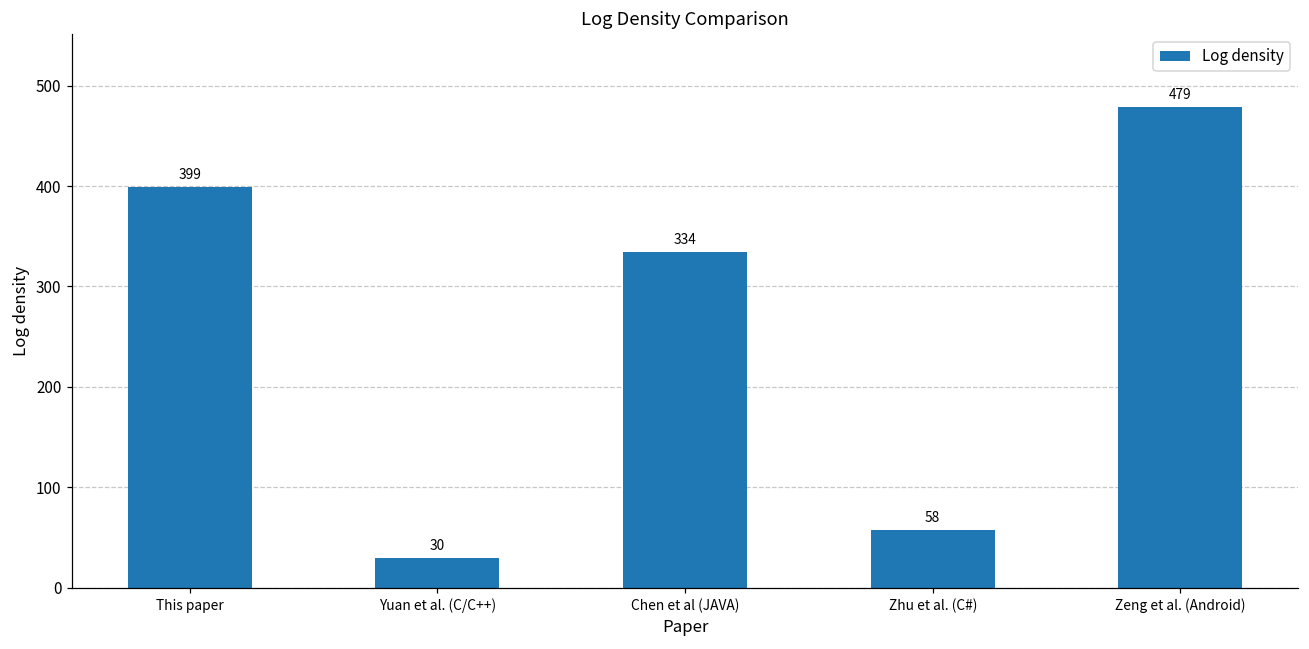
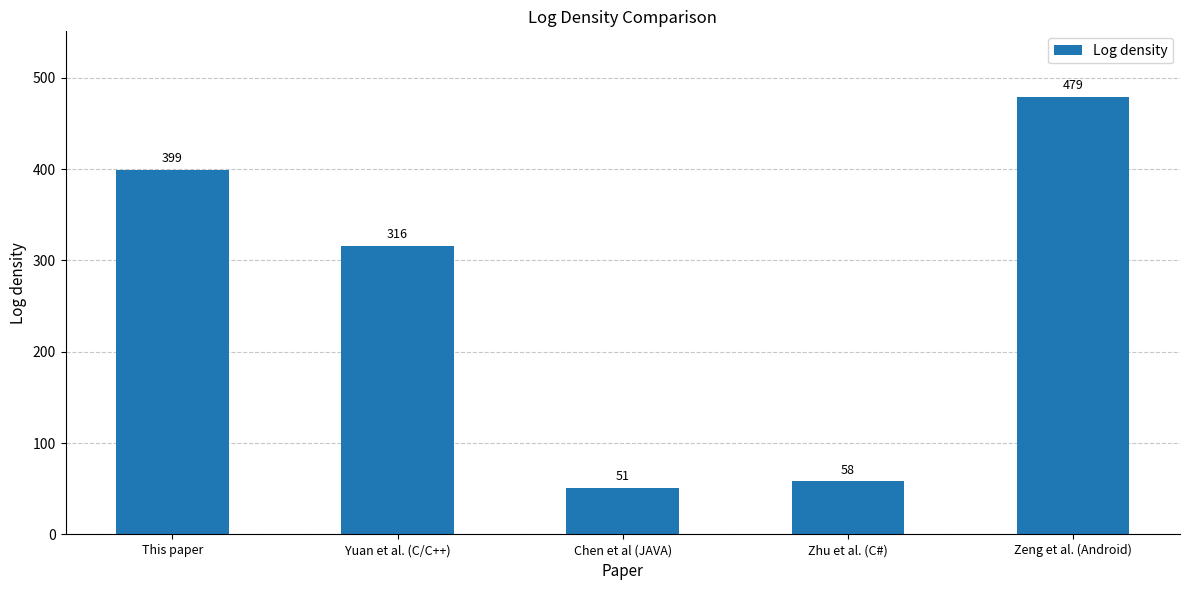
Yuan et al. (C/C++): 30 -> 316
Chen et al (JAVA): 334 -> 51
